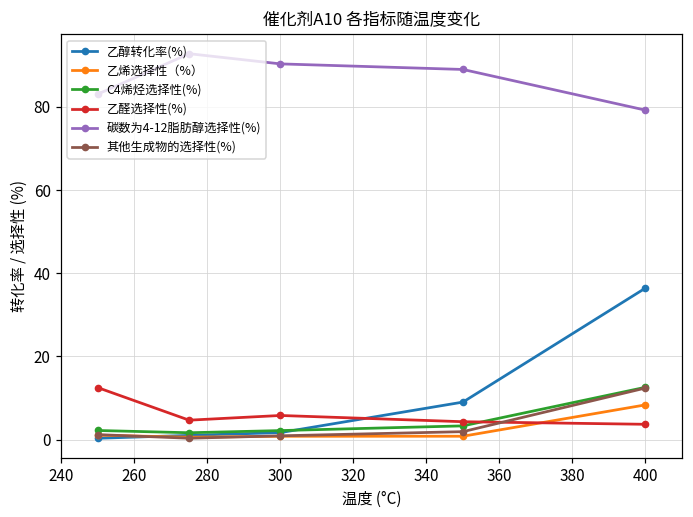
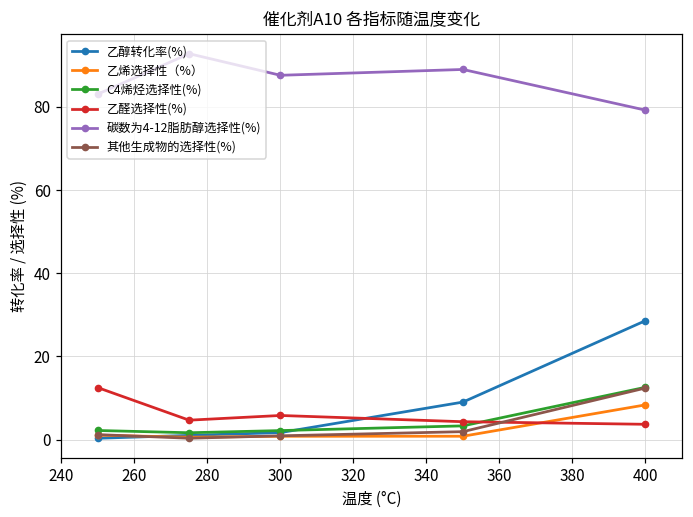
碳数为4-12脂肪醇选择性(%), 300: 90 -> 88
乙醇转化率(%), 400: 36 -> 29
